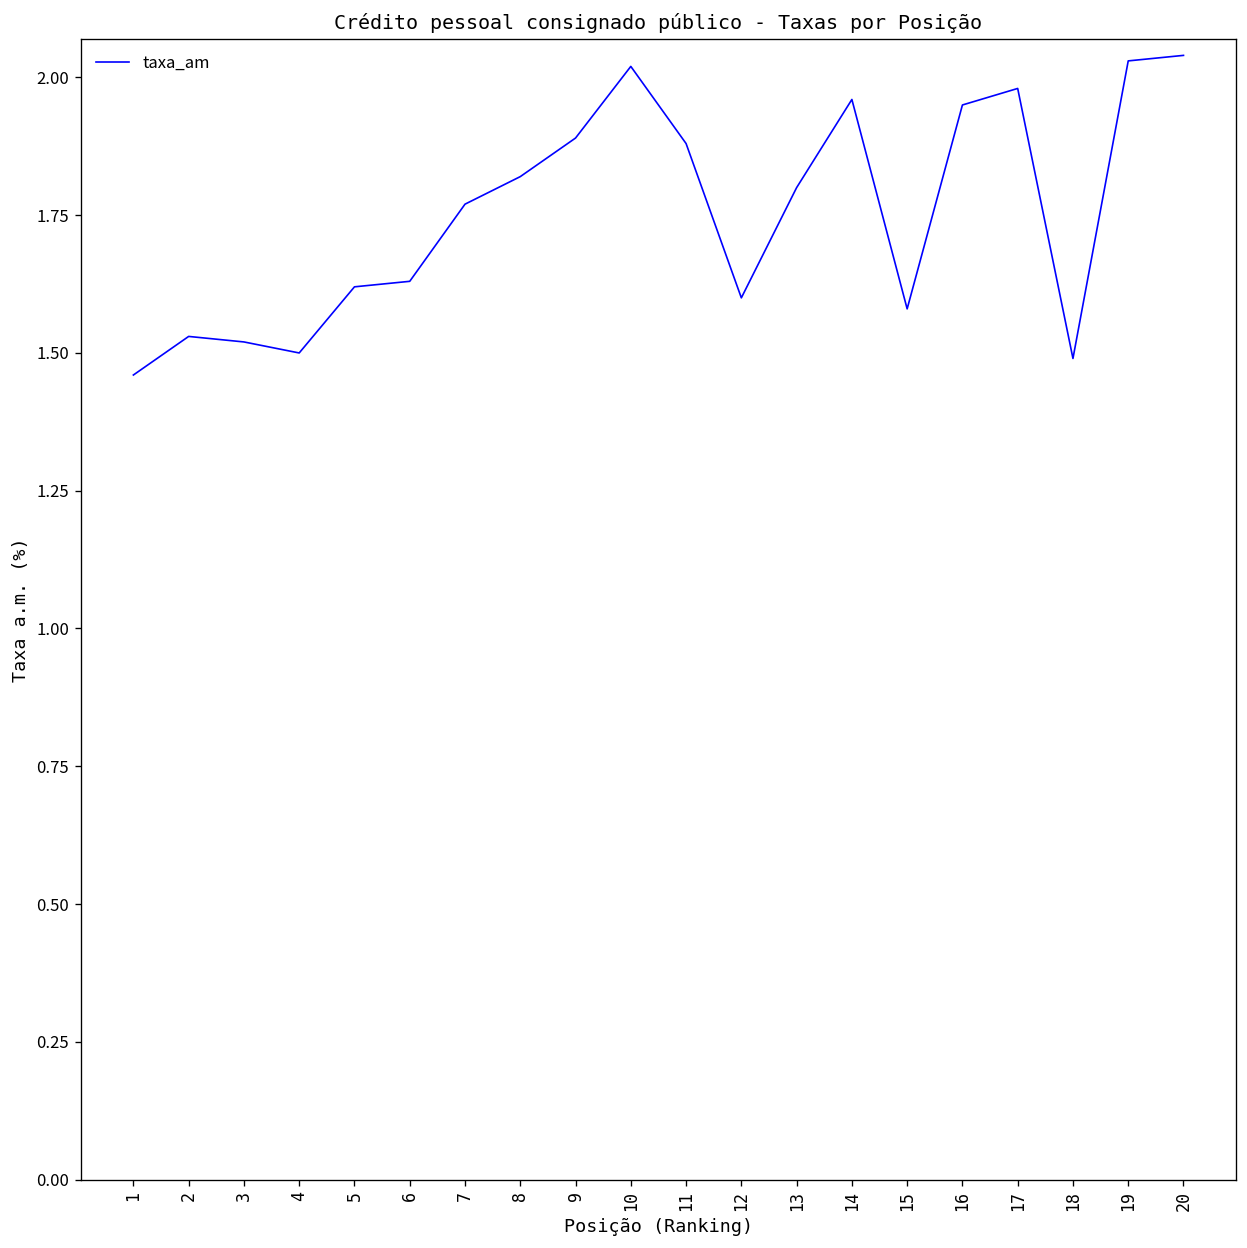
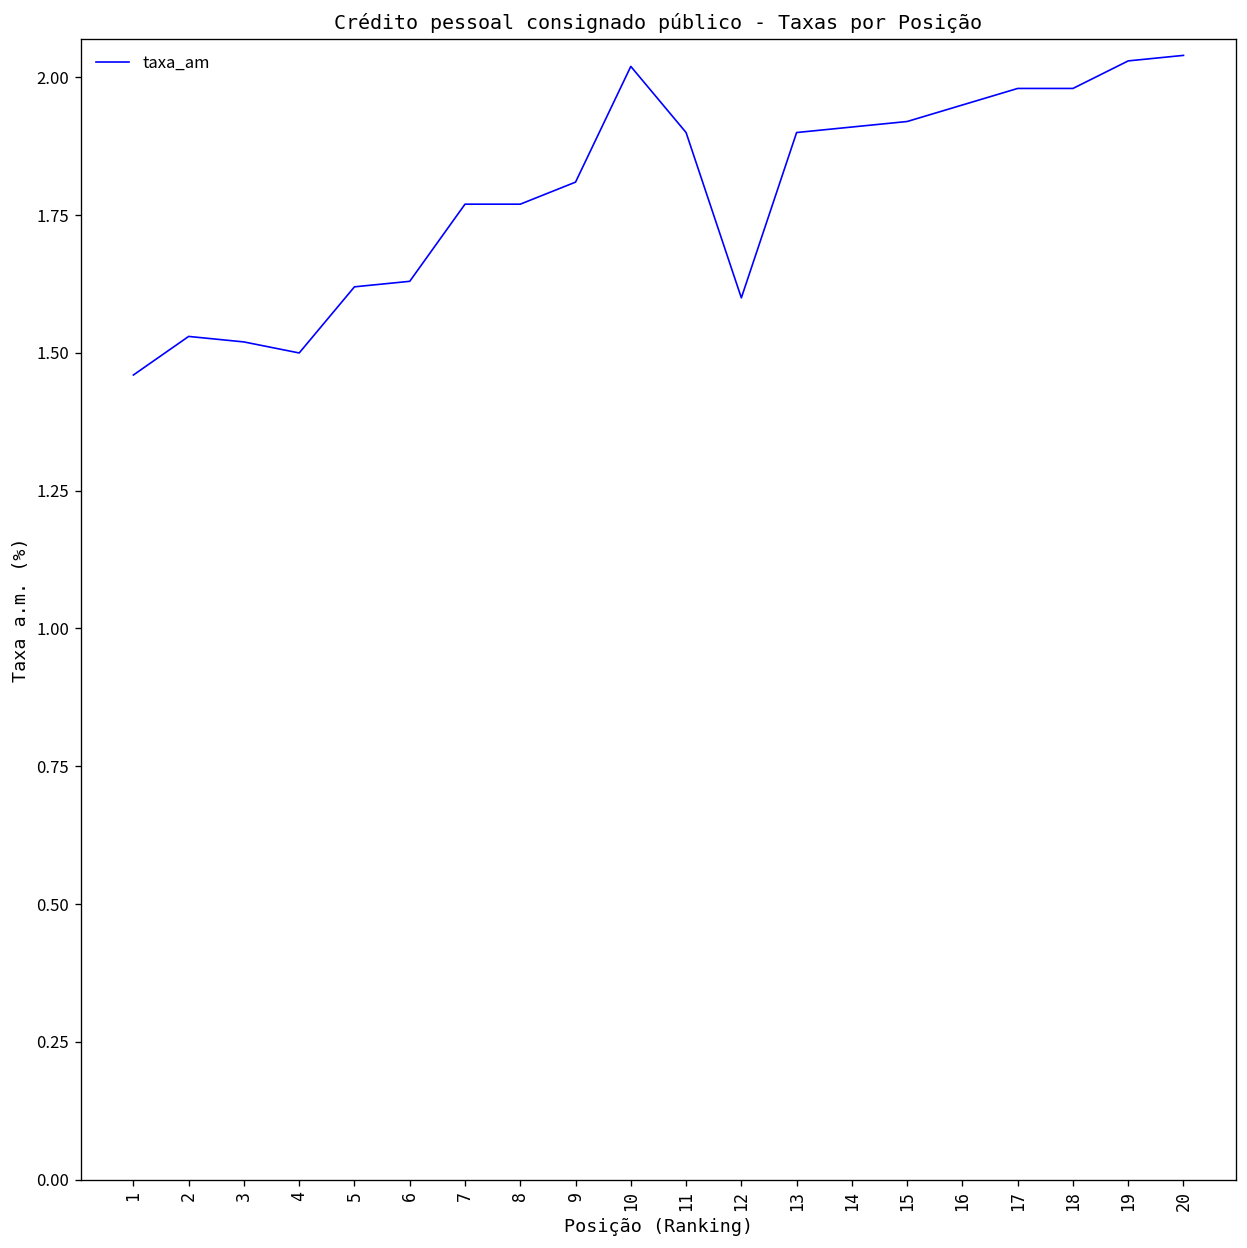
8: 1.82 -> 1.77
9: 1.89 -> 1.81
11: 1.88 -> 1.90
13: 1.8 -> 1.9
14: 1.96 -> 1.91
15: 1.58 -> 1.92
18: 1.49 -> 1.98
